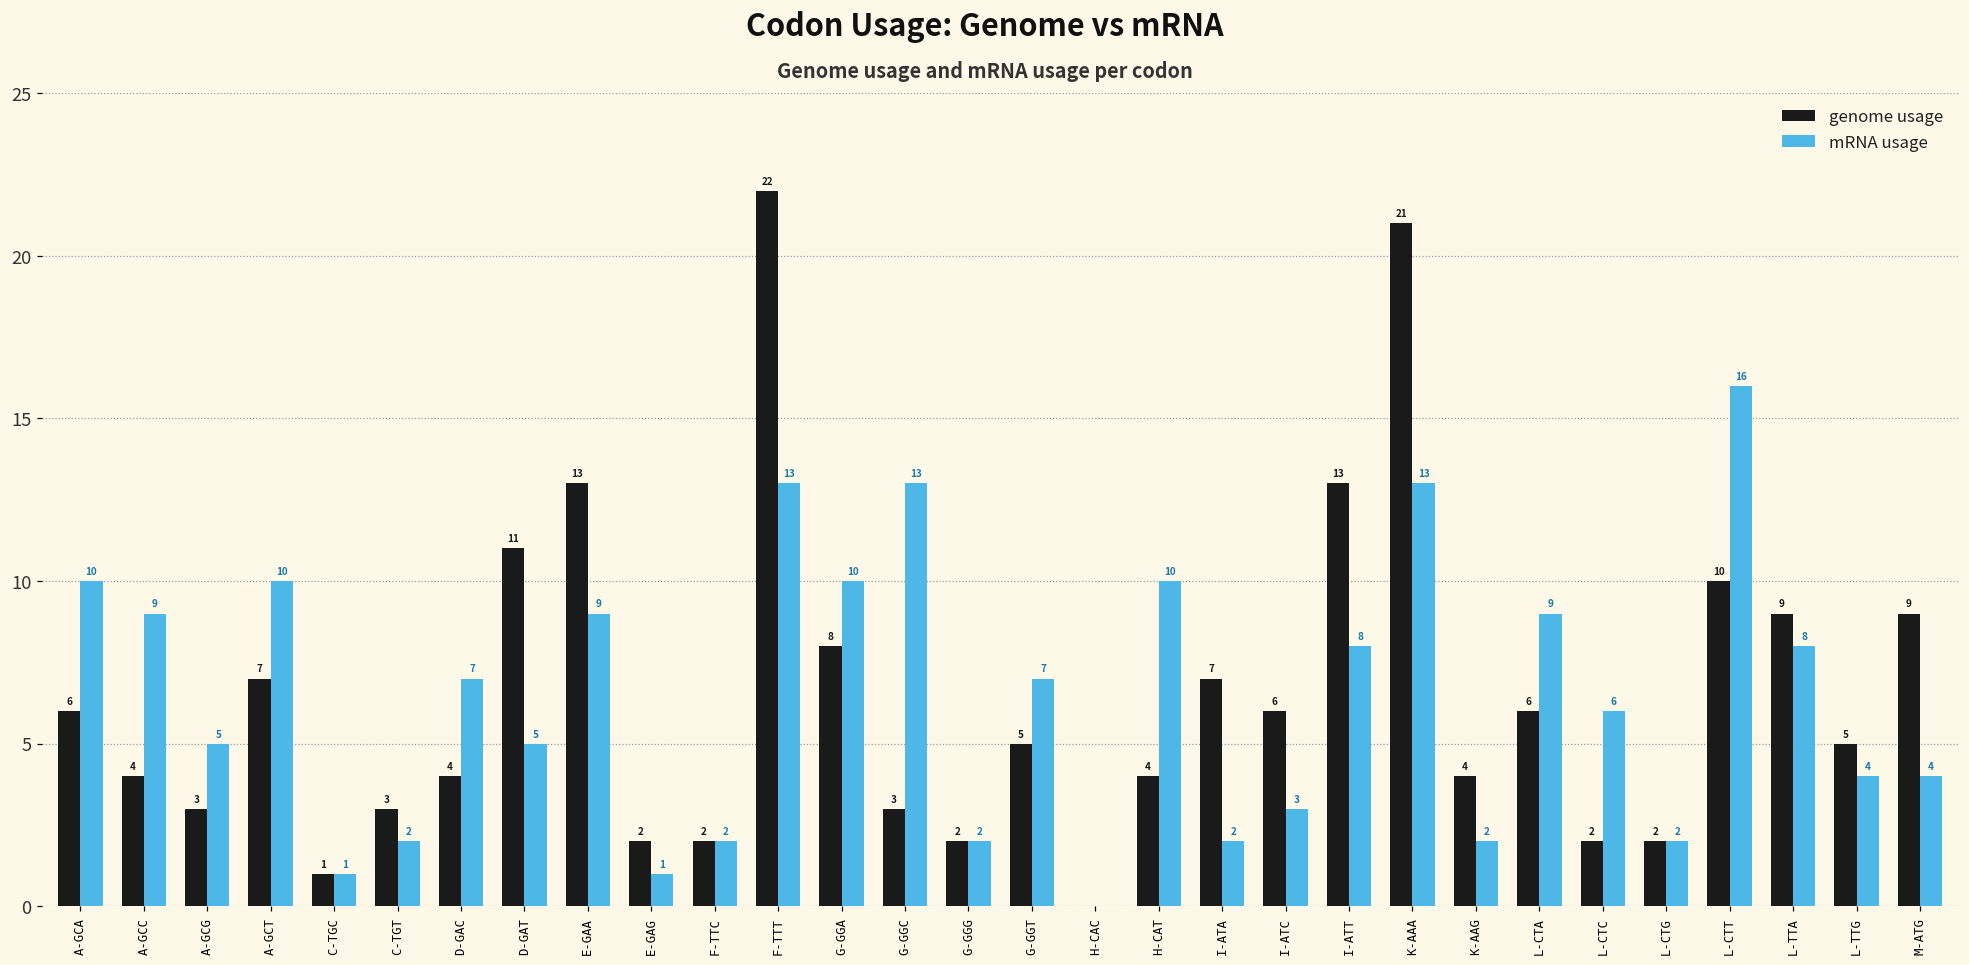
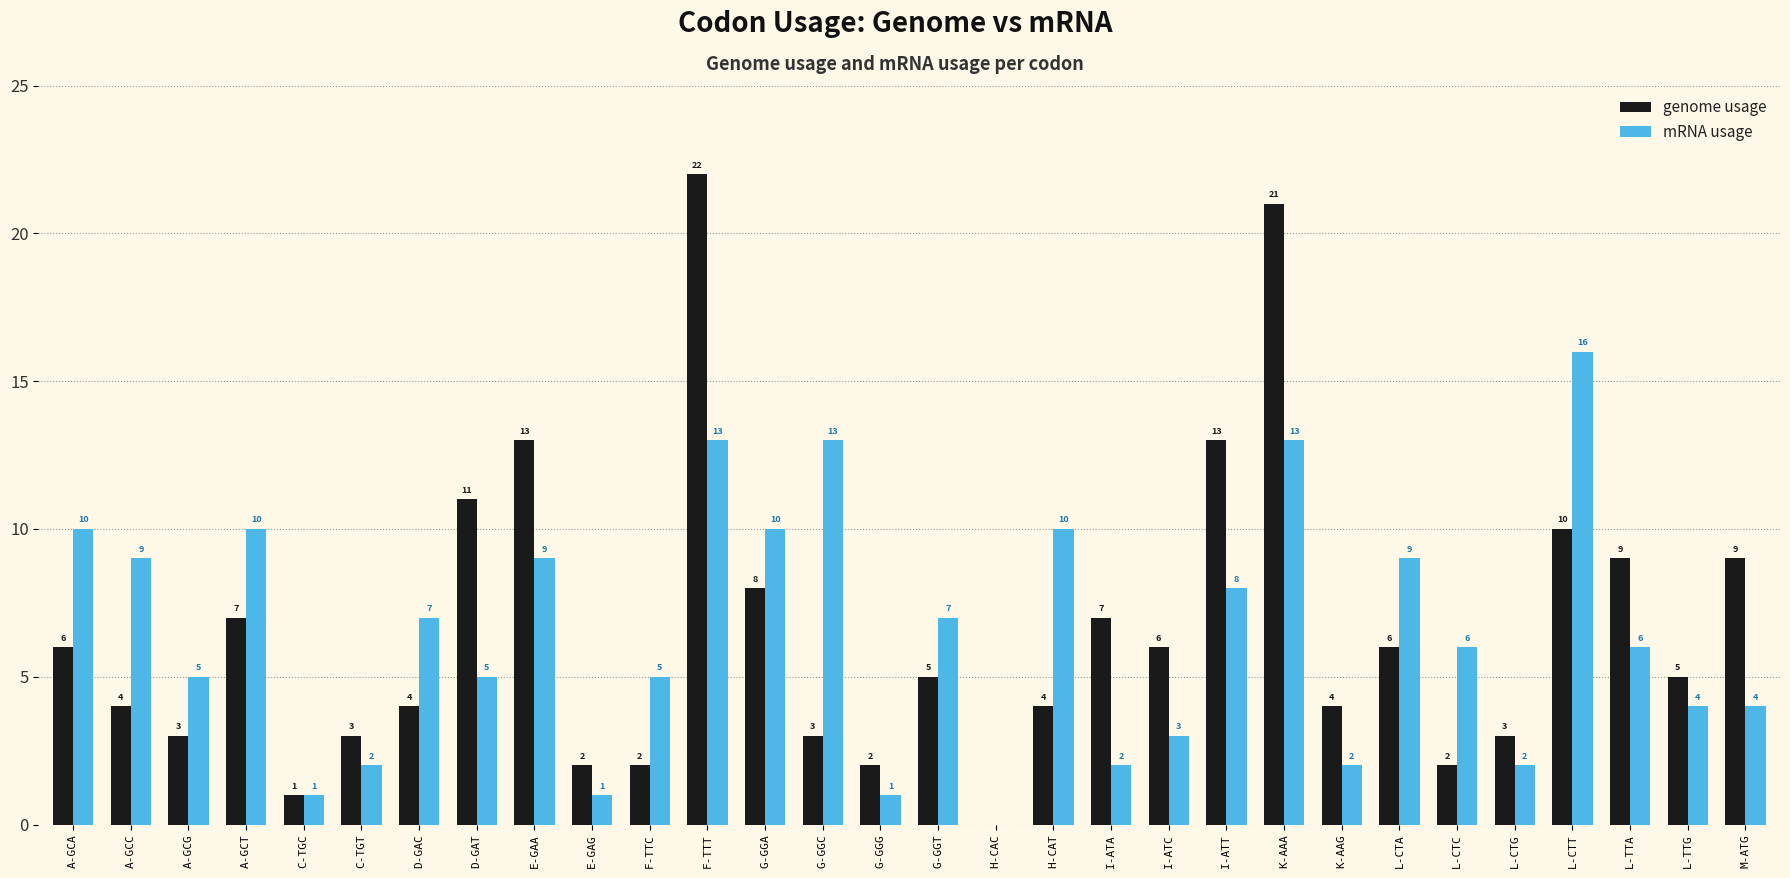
mRNA usage, F-TTC: 2 -> 5
mRNA usage, G-GGG: 2 -> 1
genome usage, L-CTG: 2 -> 3
mRNA usage, L-TTA: 8 -> 6
